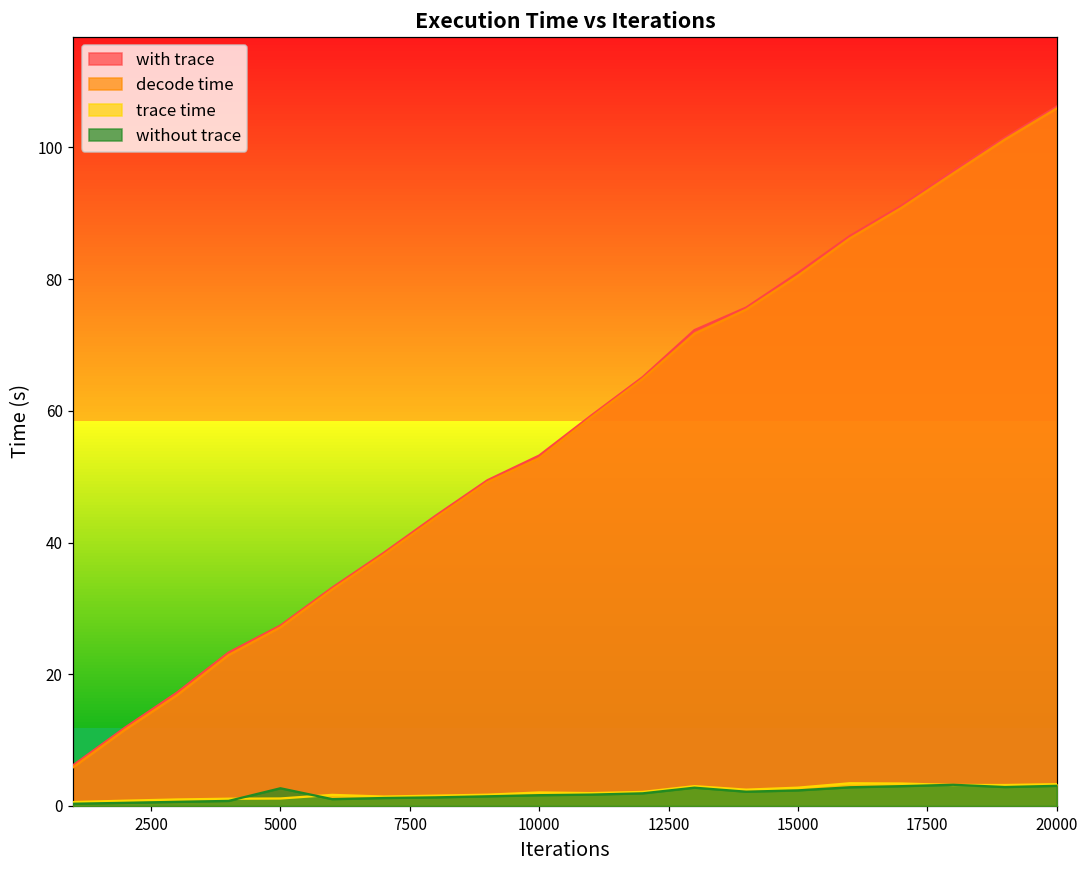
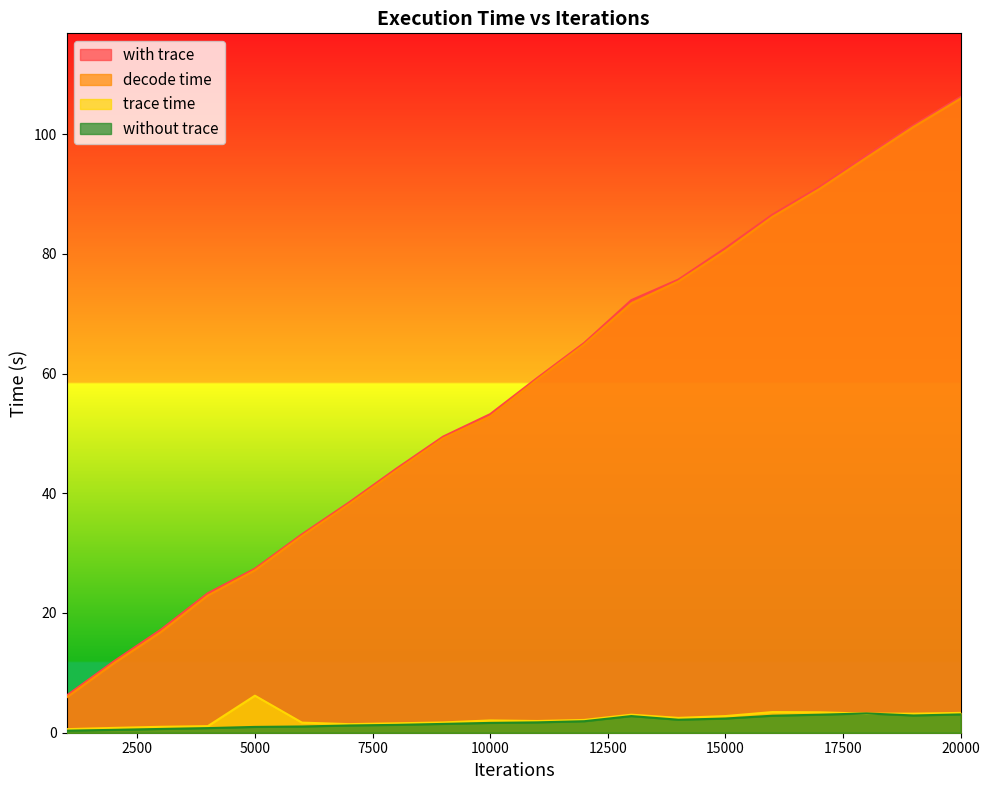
trace time, 5000: 1 -> 6
without trace, 5000: 3 -> 1
